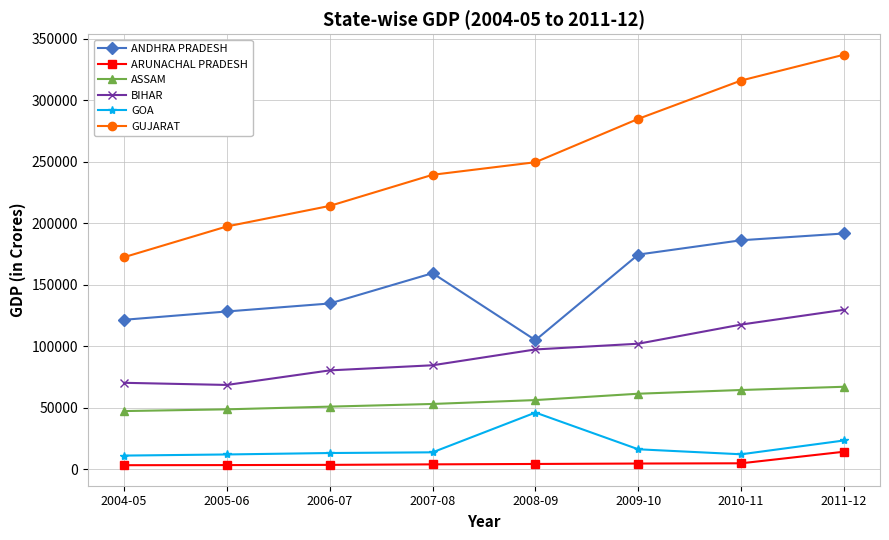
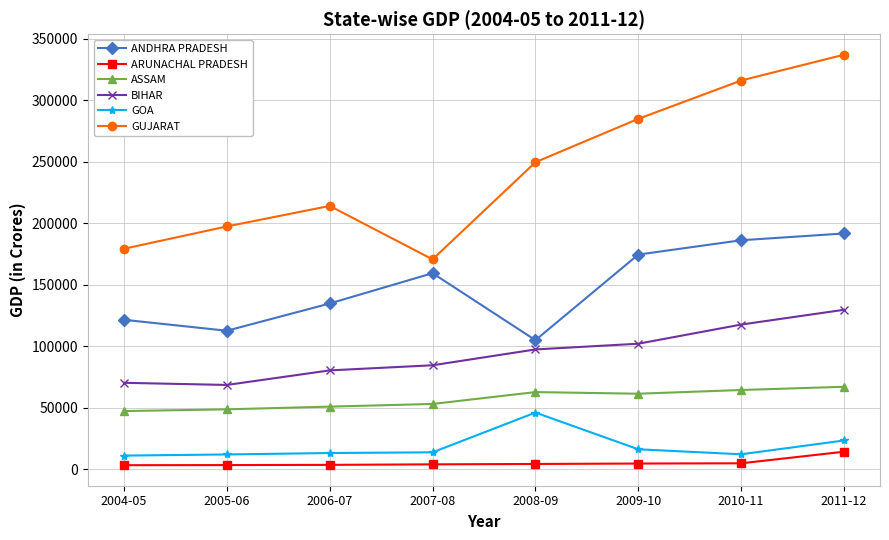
GUJARAT, 2004-05: 172000 -> 179000
ANDHRA PRADESH, 2005-06: 128000 -> 112000
GUJARAT, 2007-08: 239000 -> 171000
ASSAM, 2008-09: 56000 -> 63000
